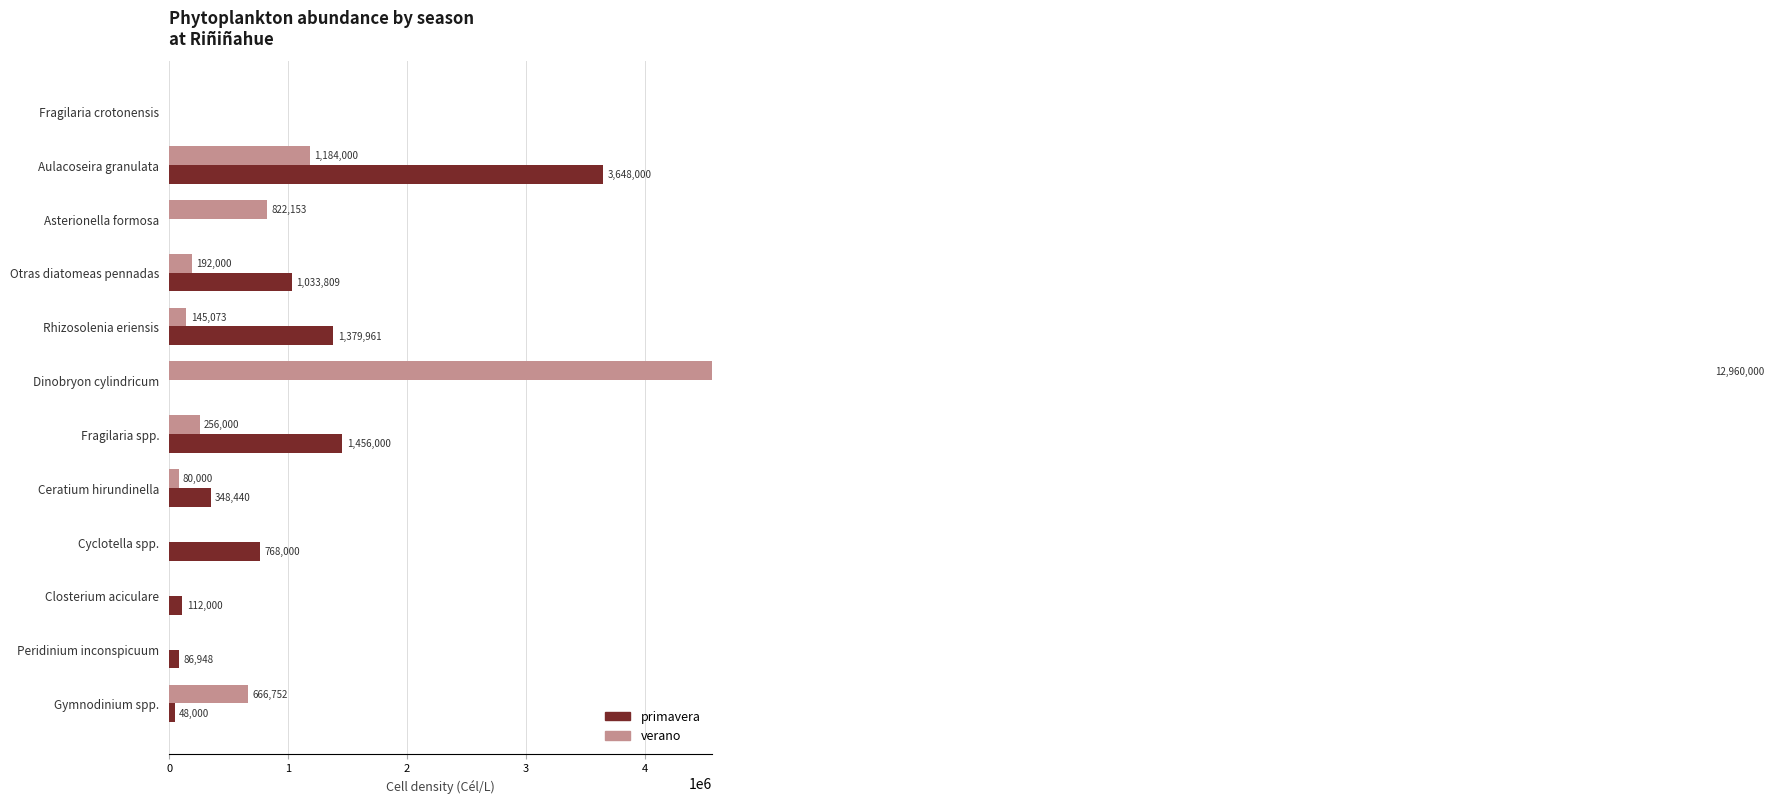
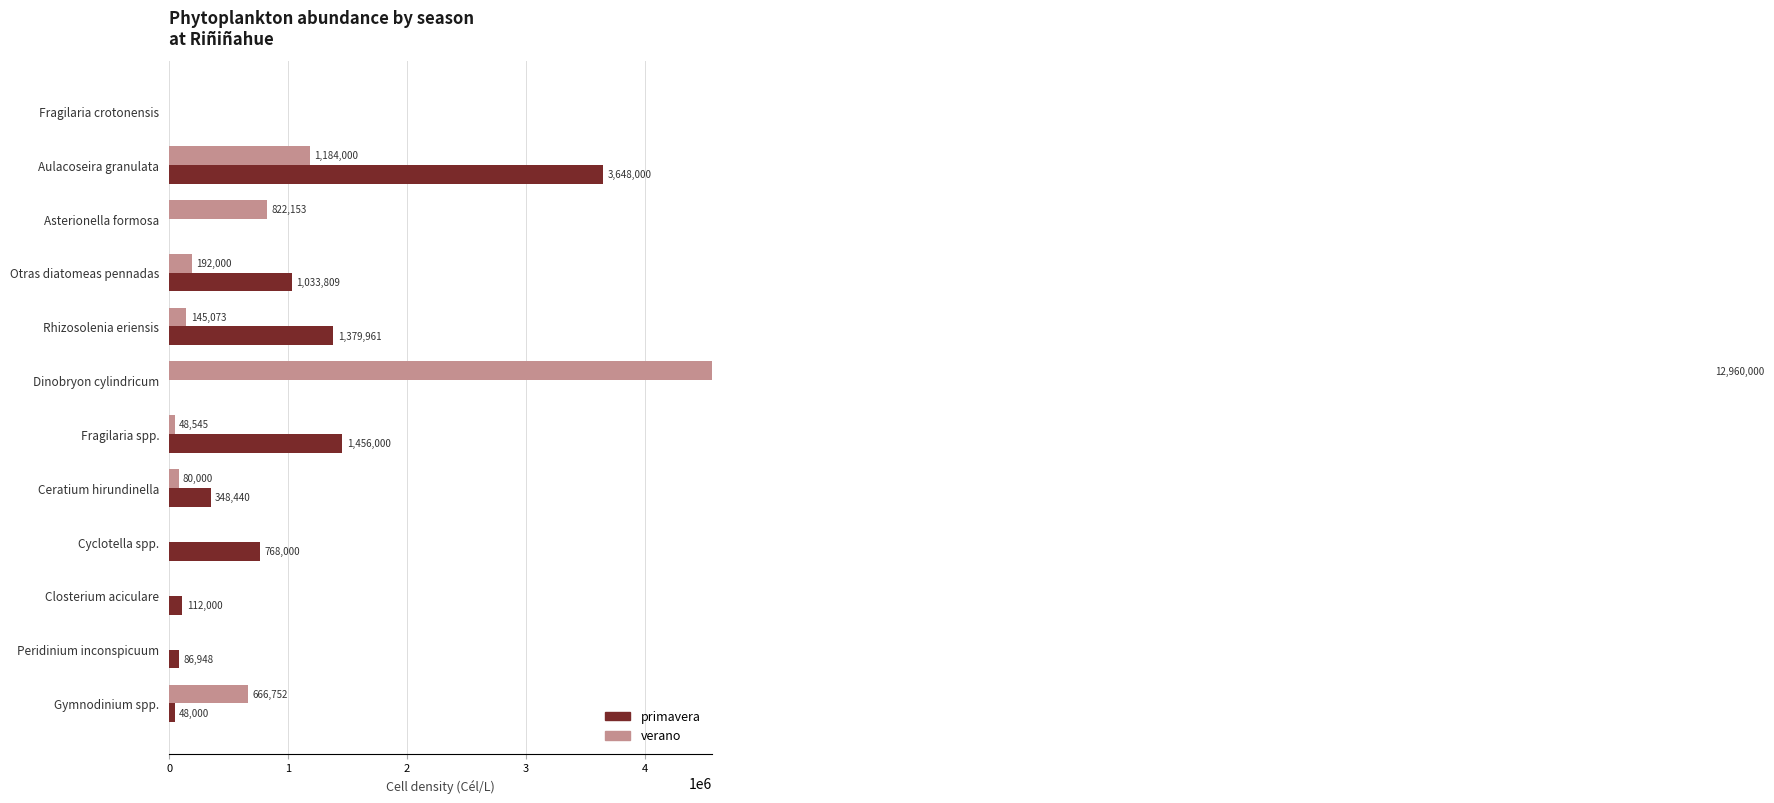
verano, Fragilaria spp.: 256,000 -> 48,545
